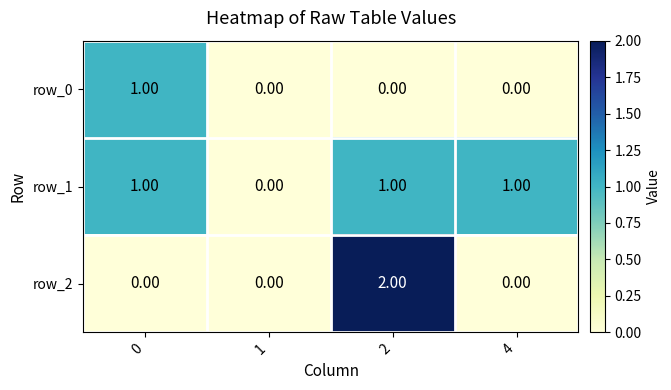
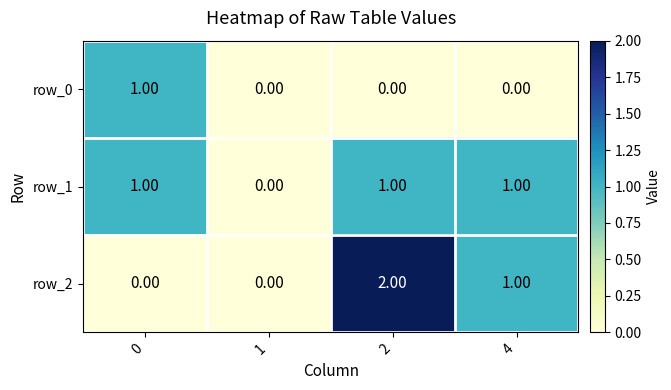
row_2, 4: 0.00 -> 1.00
